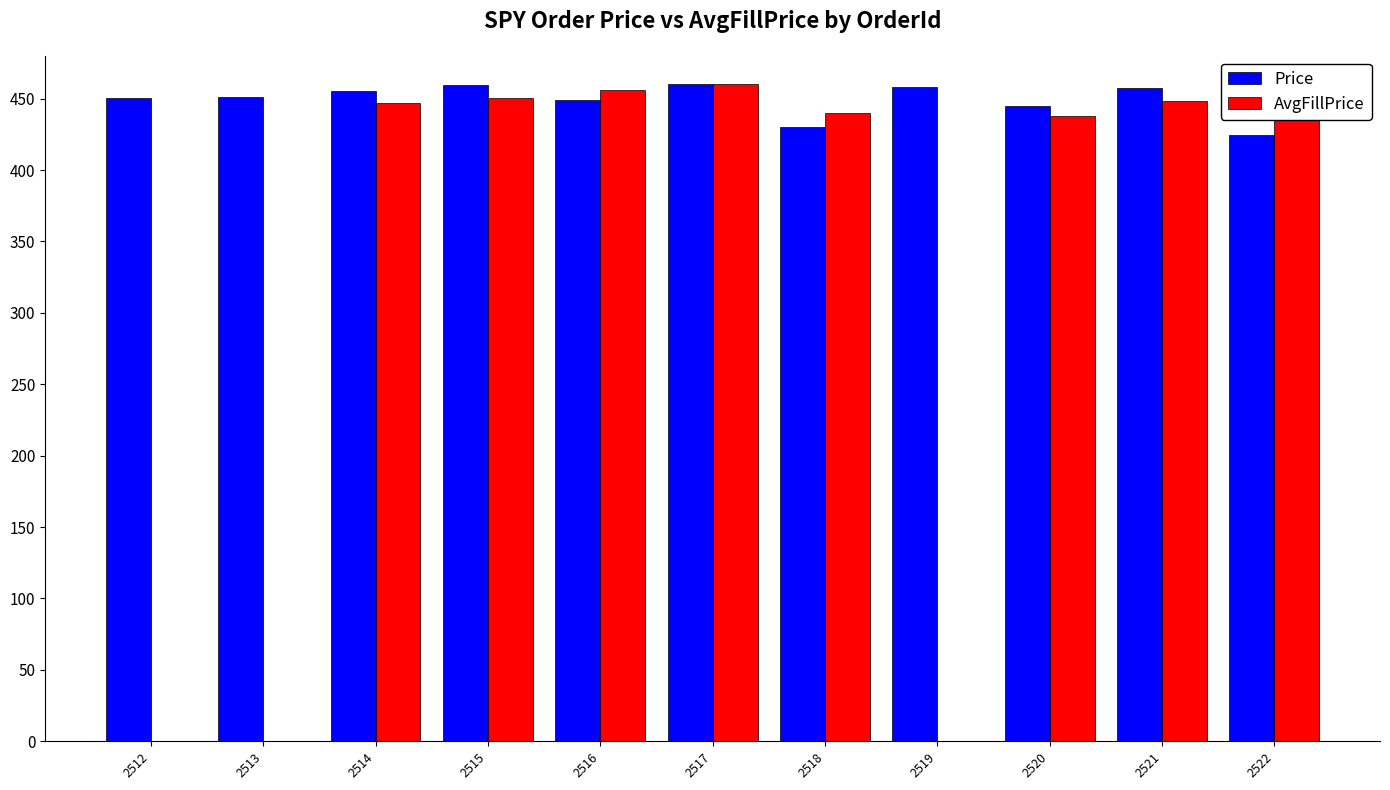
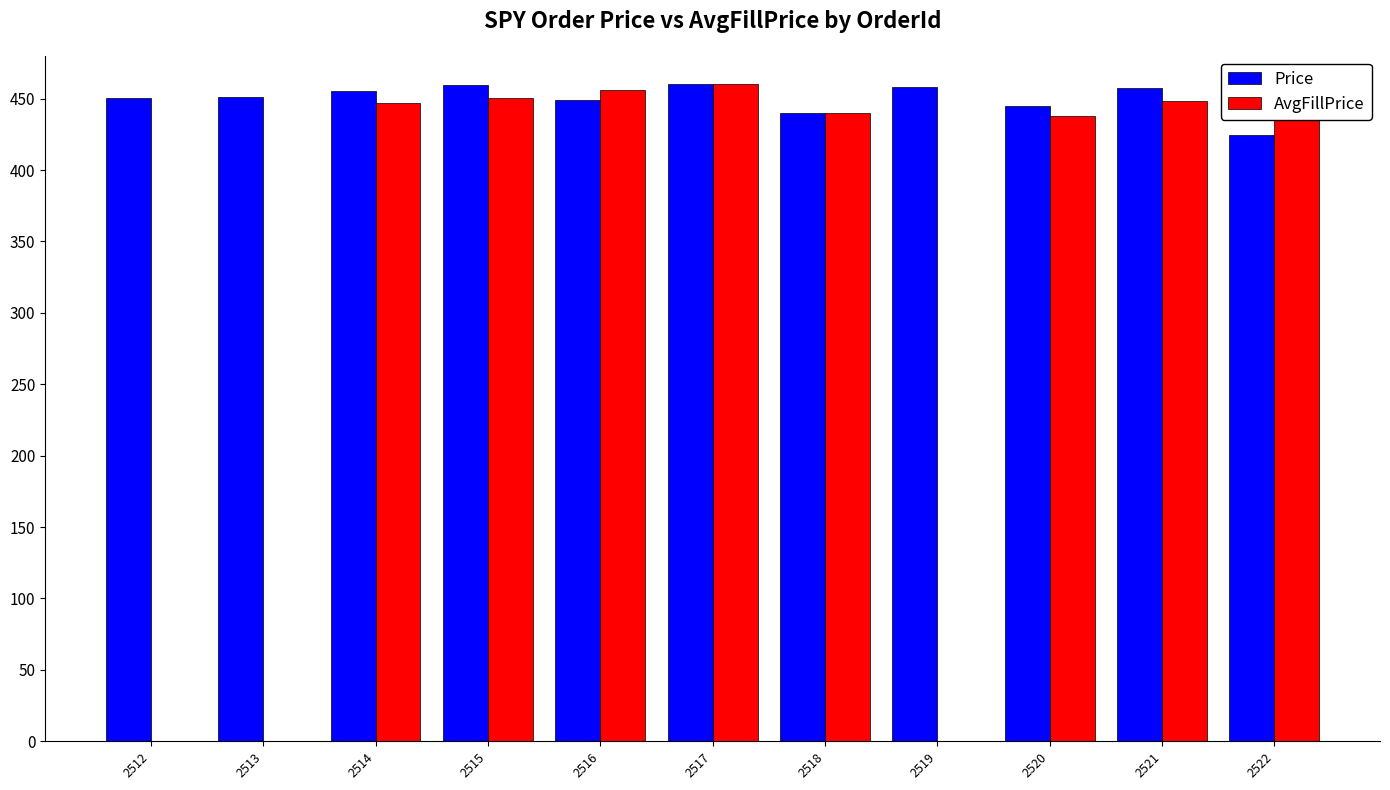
Price, 2518: 430 -> 440
